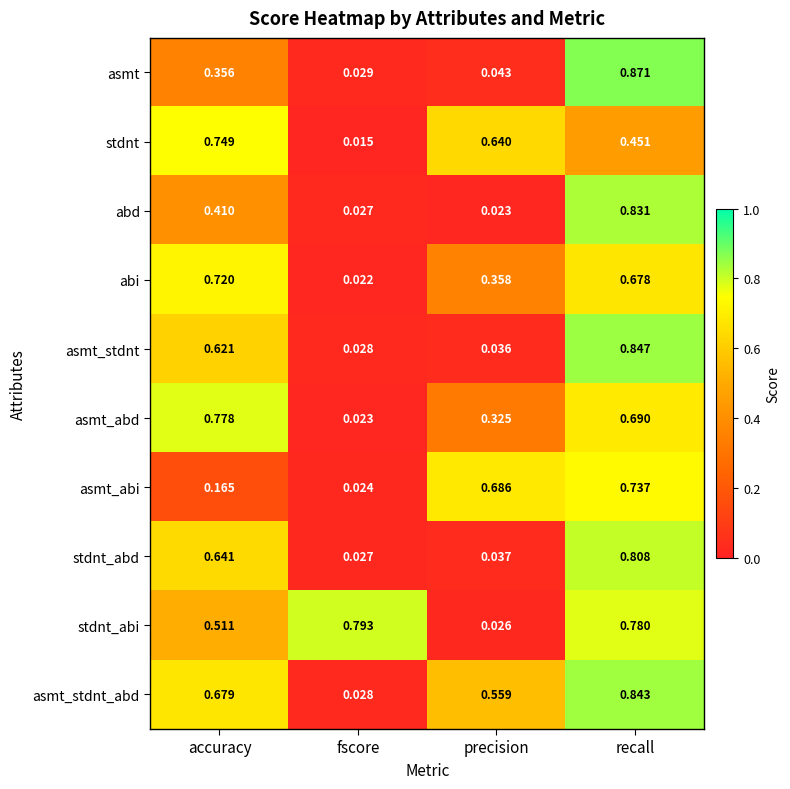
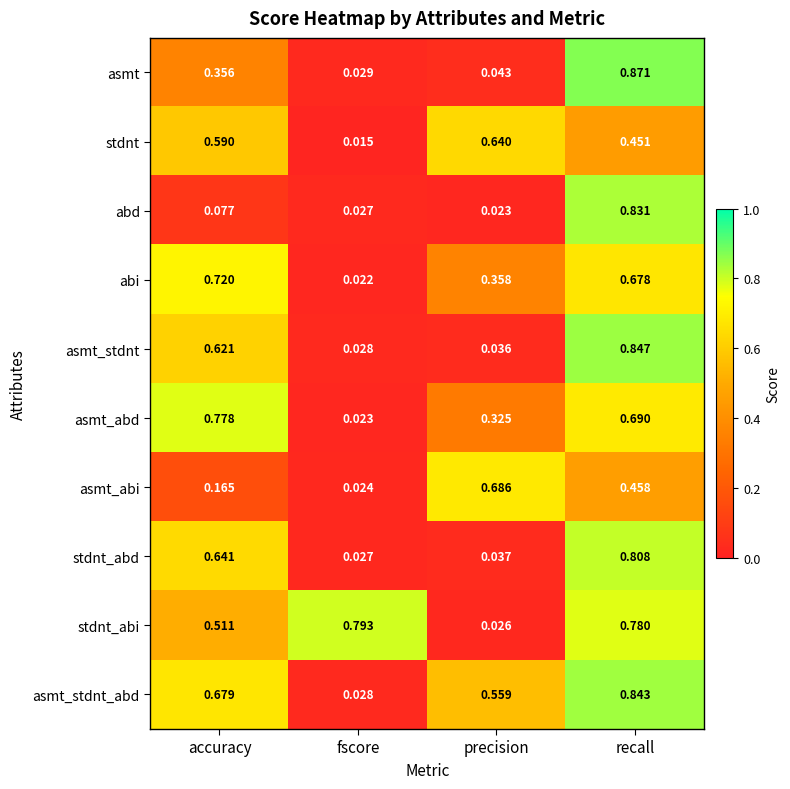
stdnt, accuracy: 0.749 -> 0.590
abd, accuracy: 0.410 -> 0.077
asmt_abi, recall: 0.737 -> 0.458
